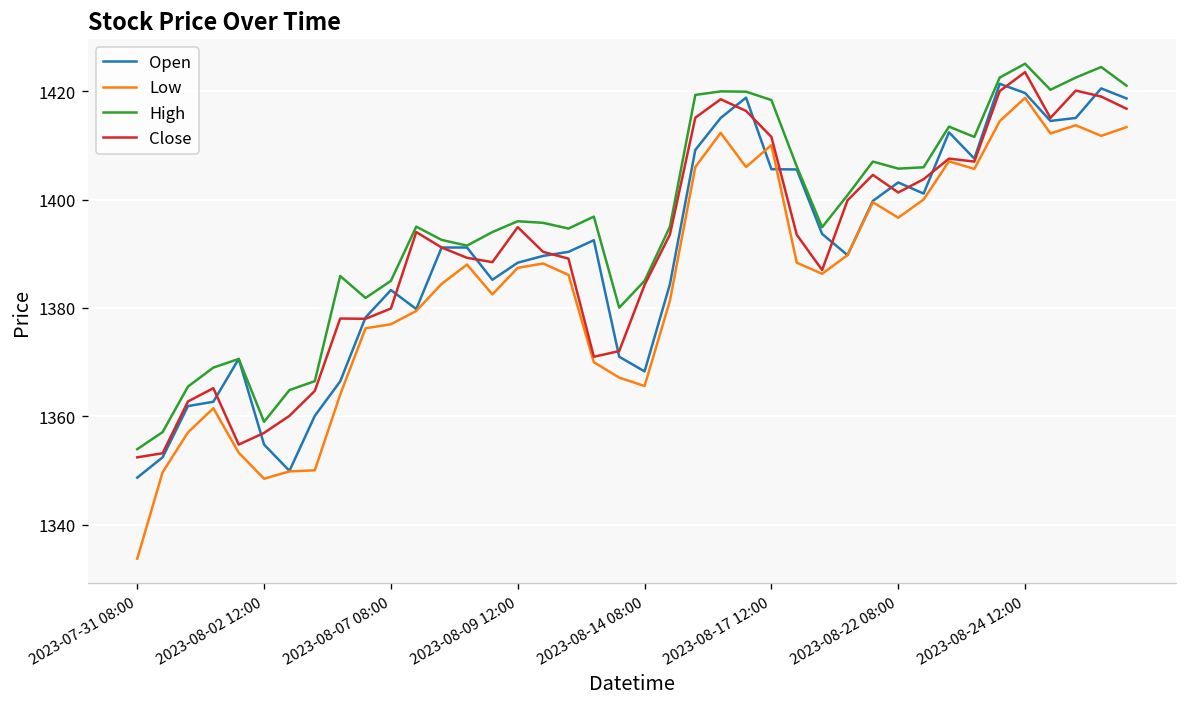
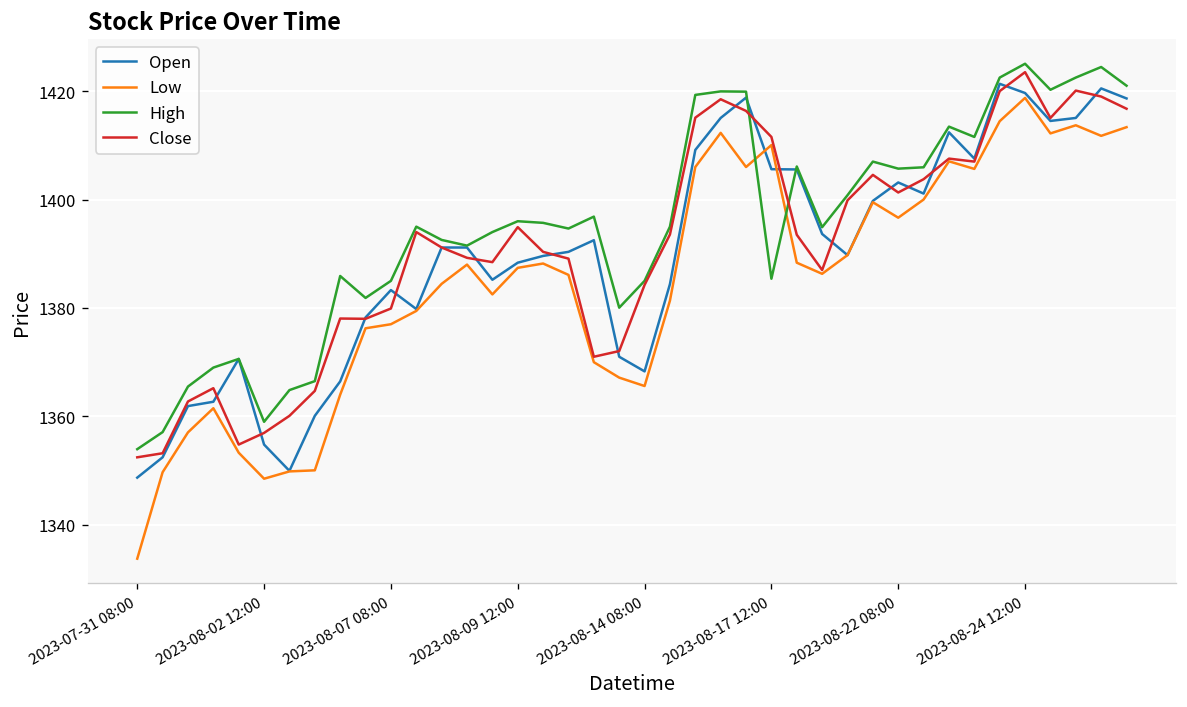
High, 2023-08-17 12:00: 1418 -> 1385
